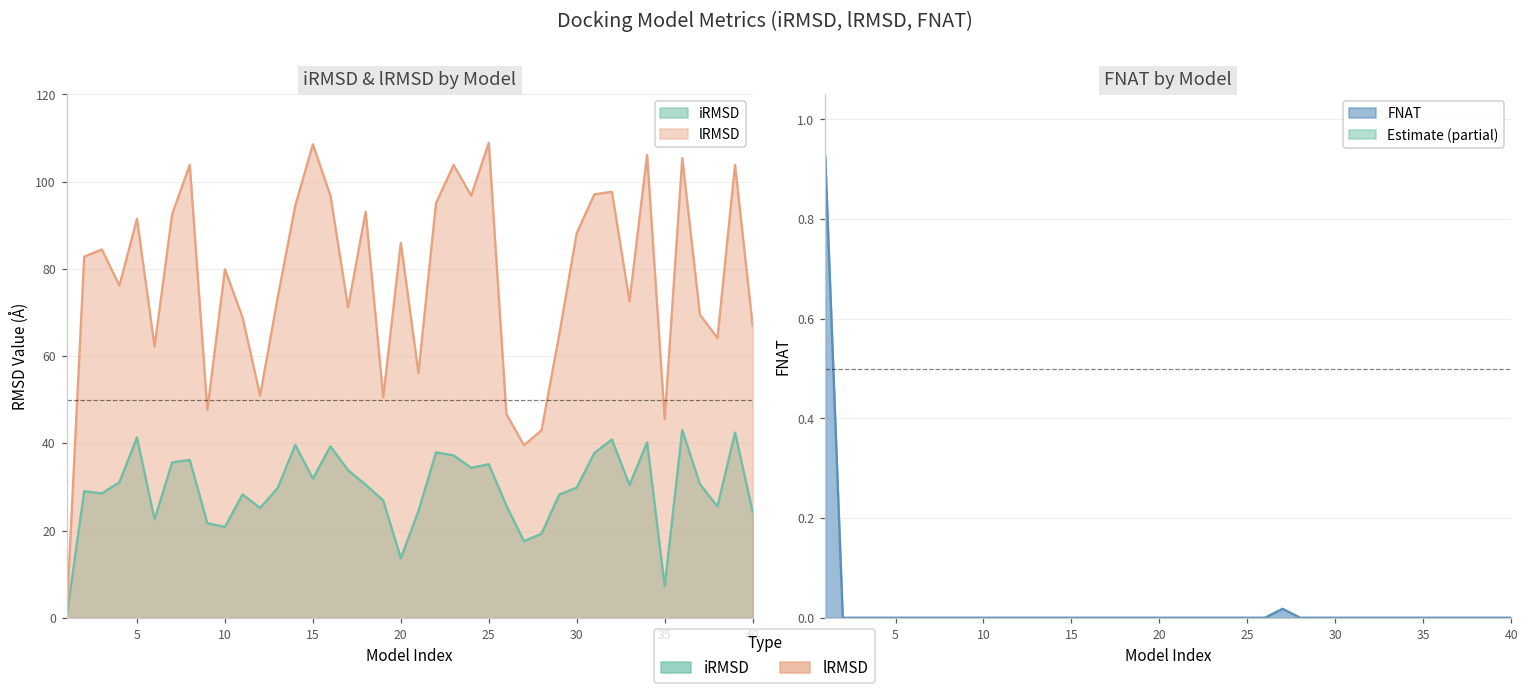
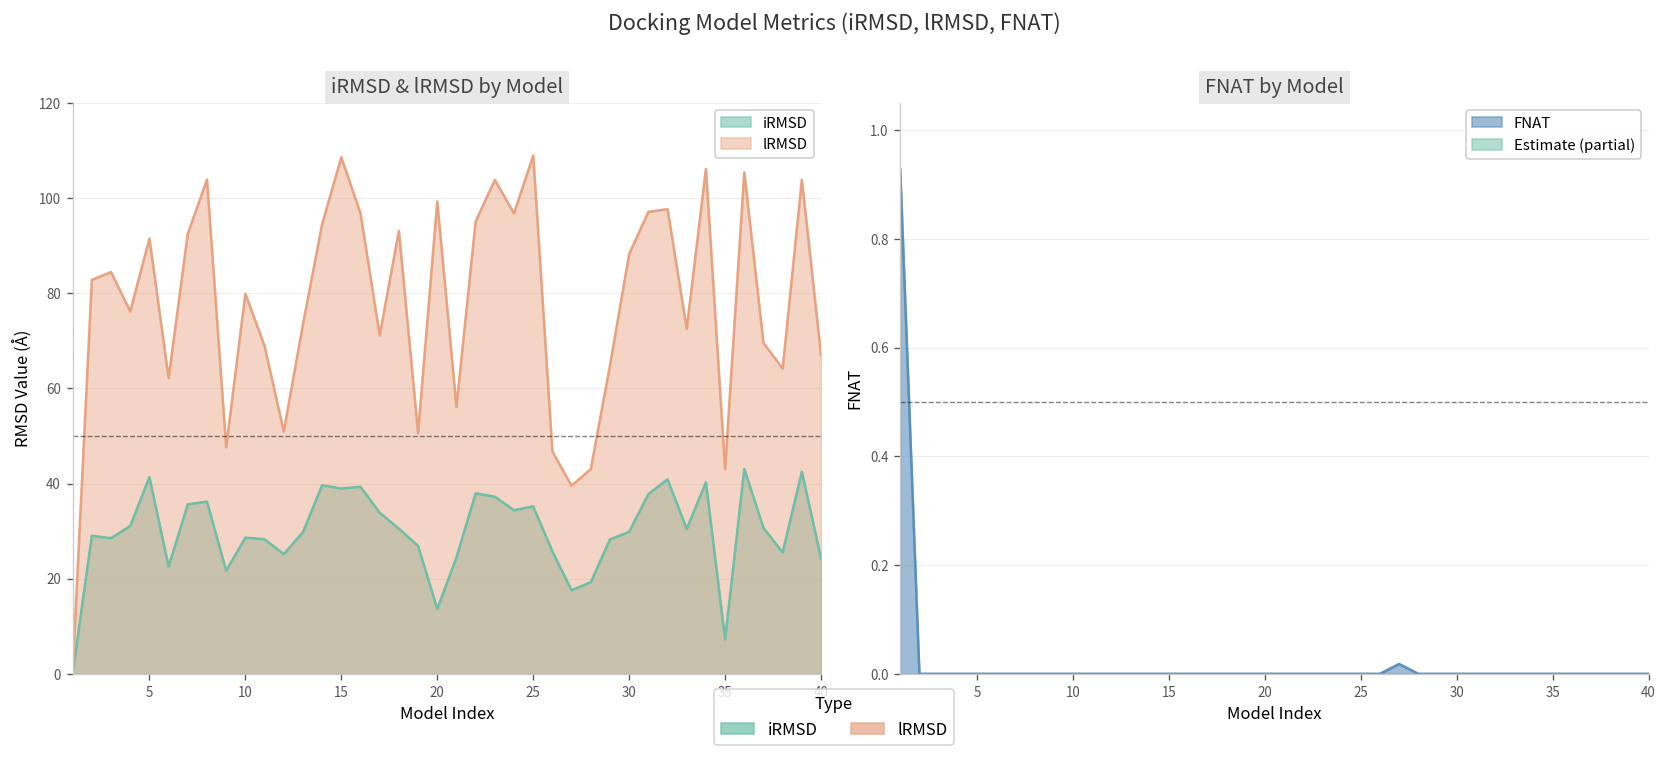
iRMSD & lRMSD by Model, iRMSD, 10: 21 -> 29
iRMSD & lRMSD by Model, iRMSD, 15: 32 -> 39
iRMSD & lRMSD by Model, lRMSD, 20: 86 -> 99
iRMSD & lRMSD by Model, lRMSD, 35: 46 -> 43
